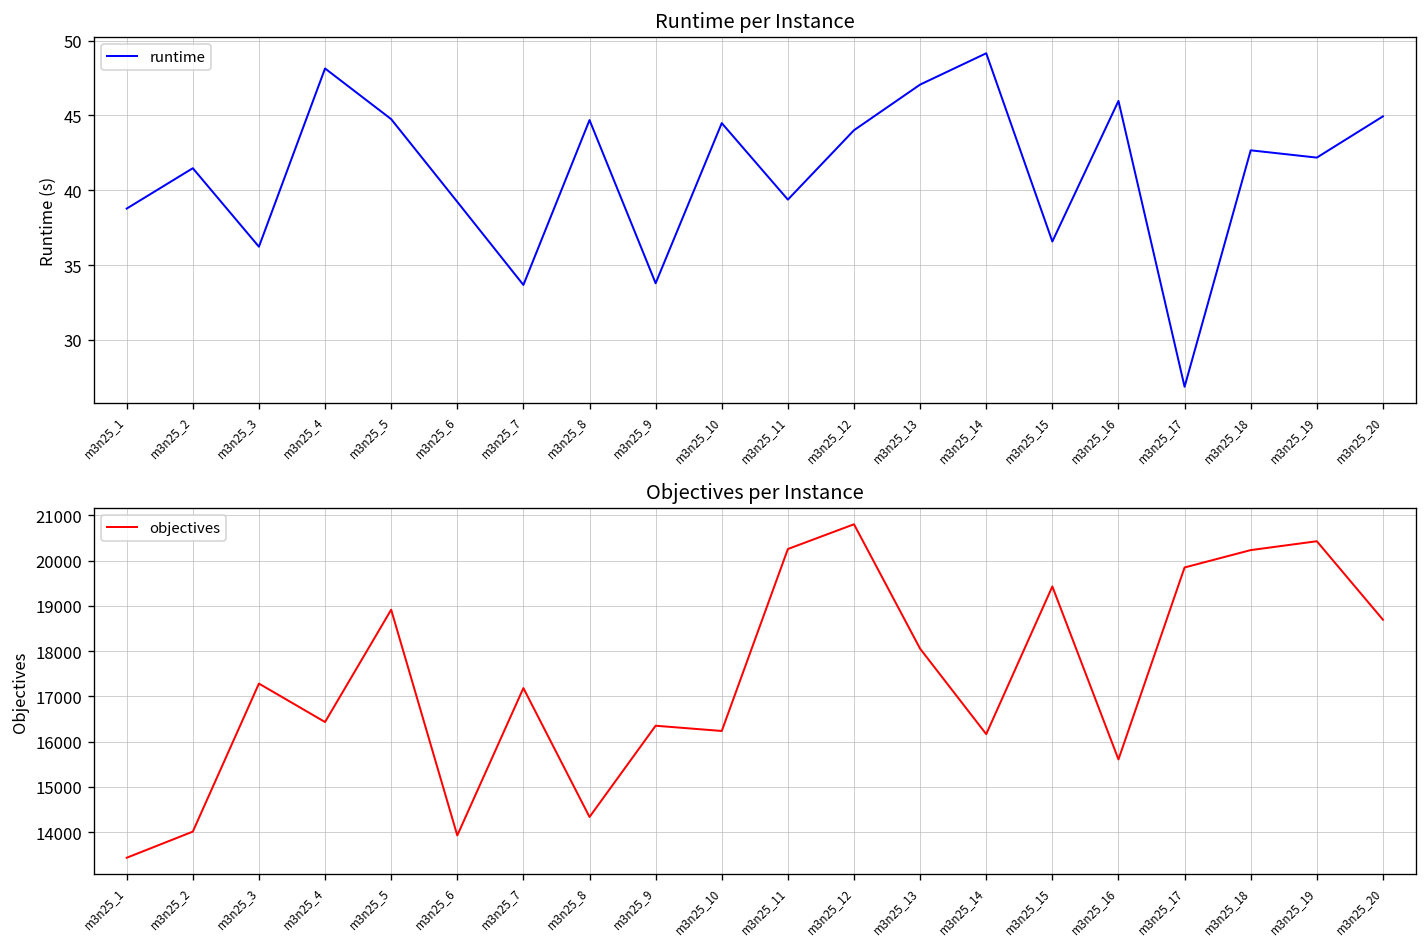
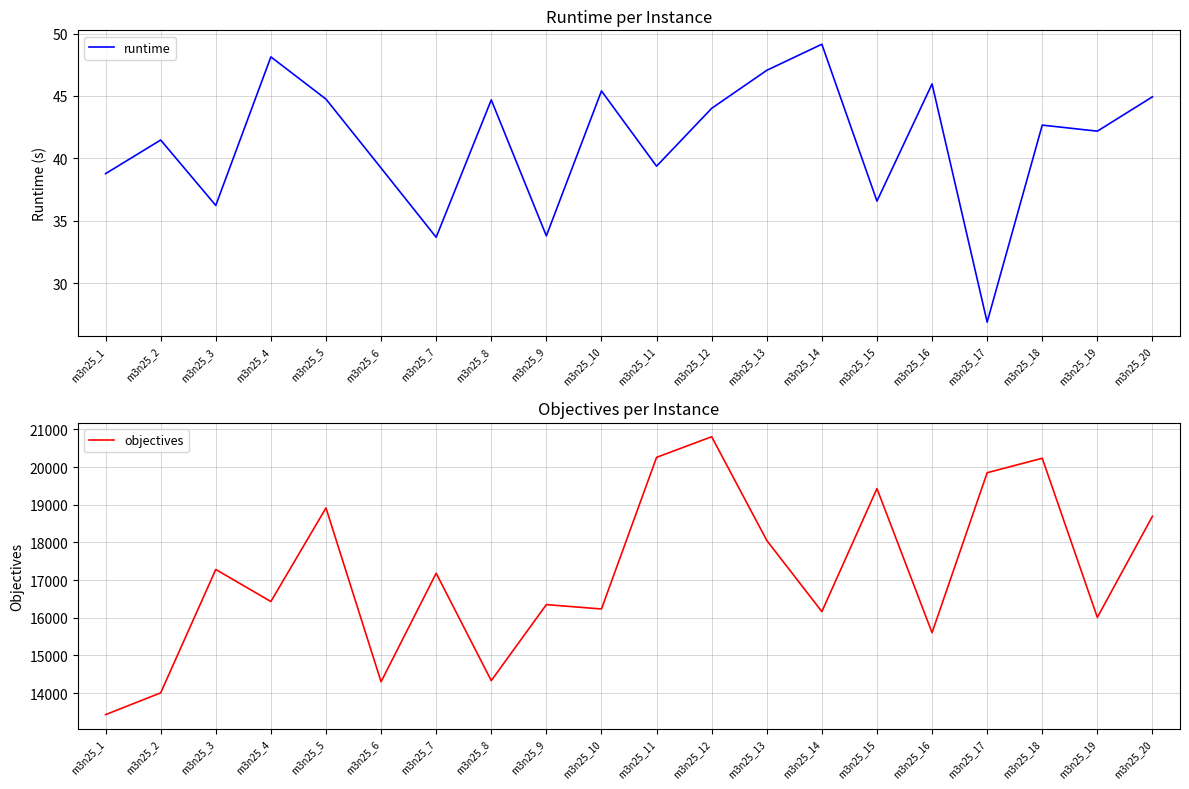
Runtime per Instance, m3n25_10: 44.5 -> 45.4
Objectives per Instance, m3n25_6: 13900 -> 14300
Objectives per Instance, m3n25_19: 20400 -> 16000
